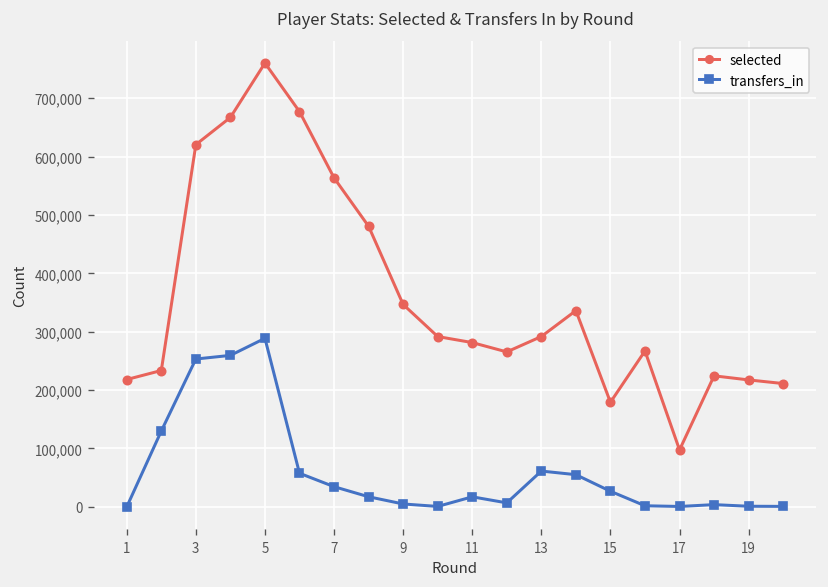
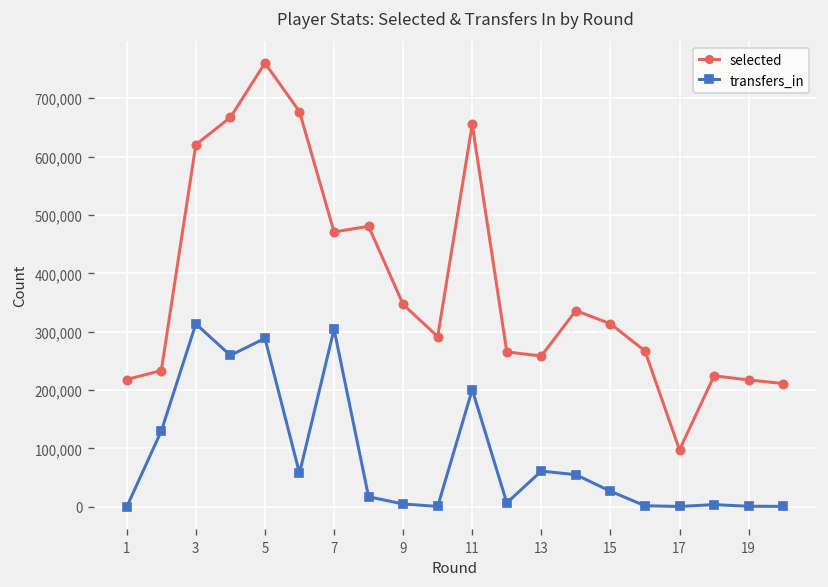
transfers_in, 3: 250,000 -> 310,000
selected, 7: 560,000 -> 470,000
transfers_in, 7: 30,000 -> 300,000
selected, 11: 280,000 -> 660,000
transfers_in, 11: 20,000 -> 200,000
selected, 13: 290,000 -> 260,000
selected, 15: 180,000 -> 310,000
